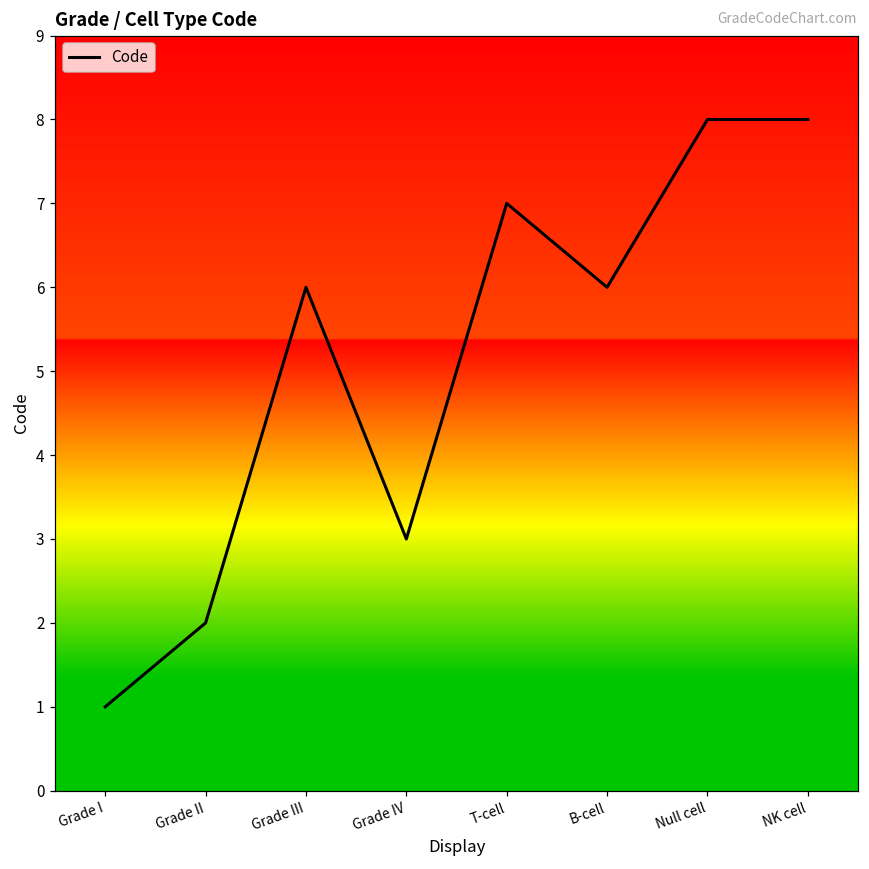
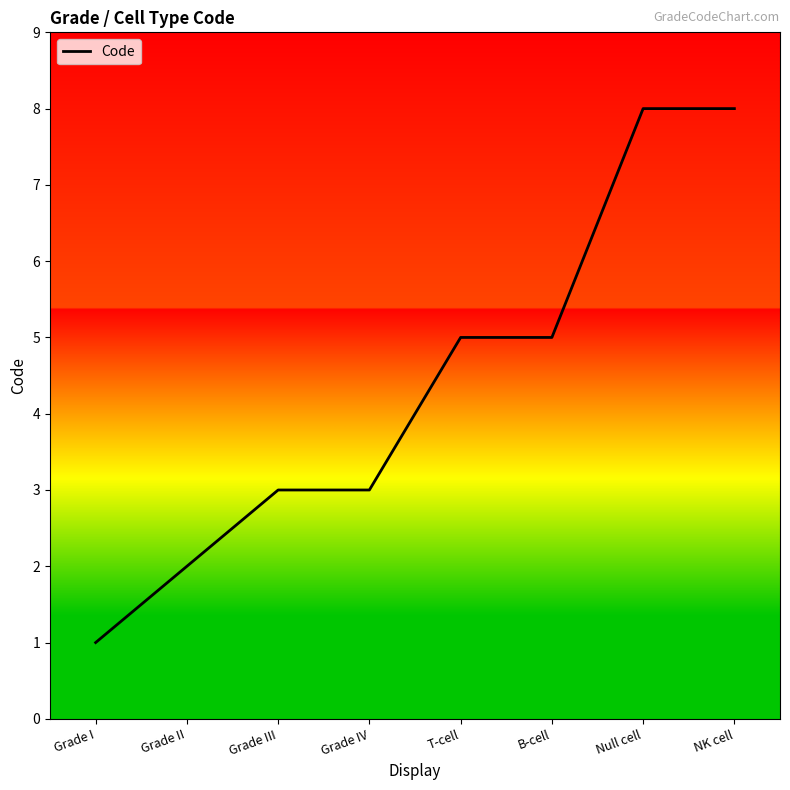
Grade III: 6 -> 3
T-cell: 7 -> 5
B-cell: 6 -> 5
